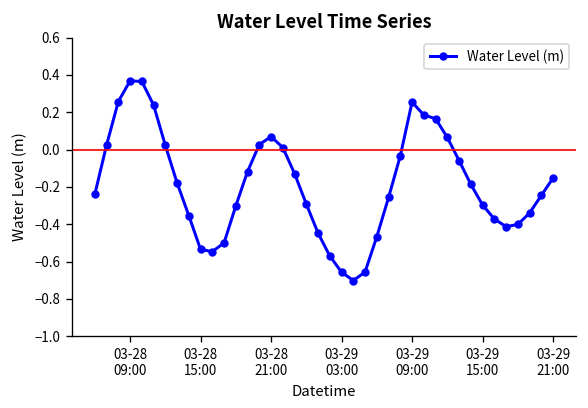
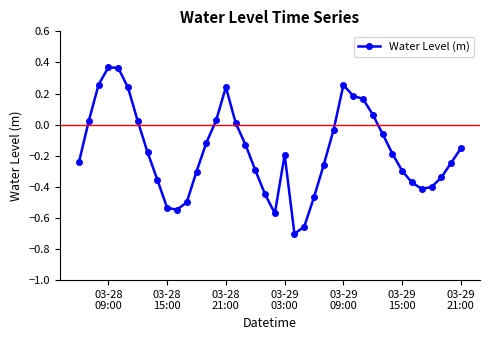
03-28 21:00: 0.07 -> 0.24
03-29 03:00: -0.66 -> -0.19
